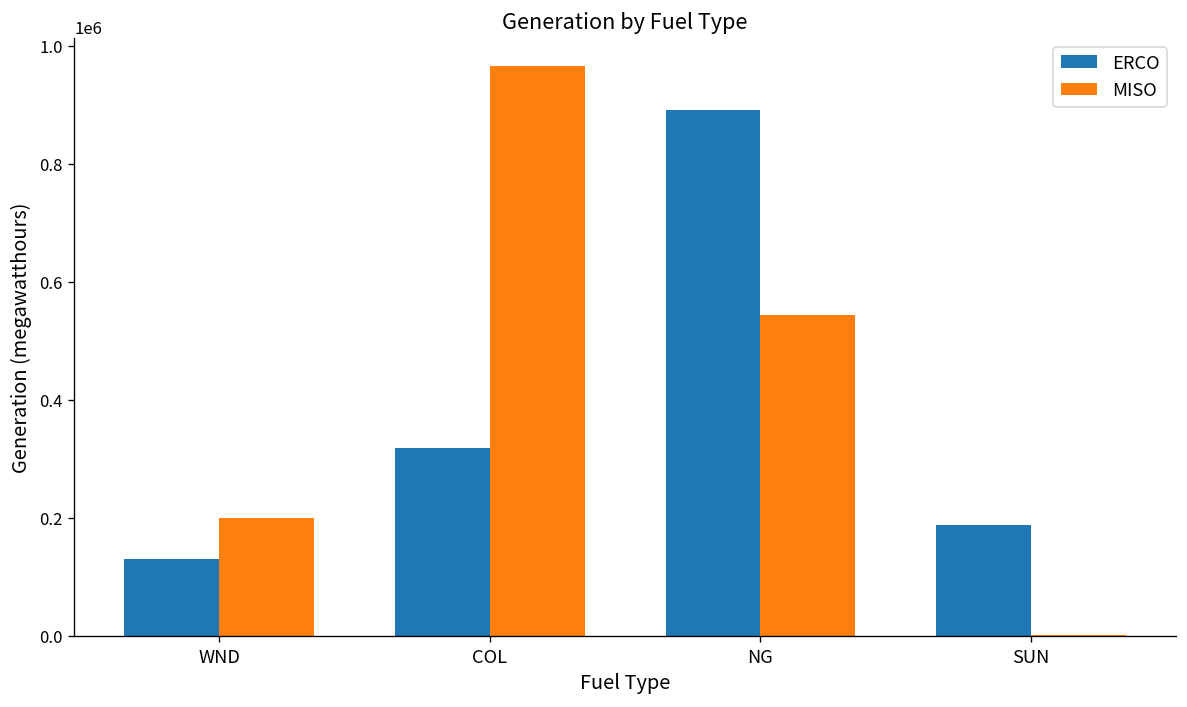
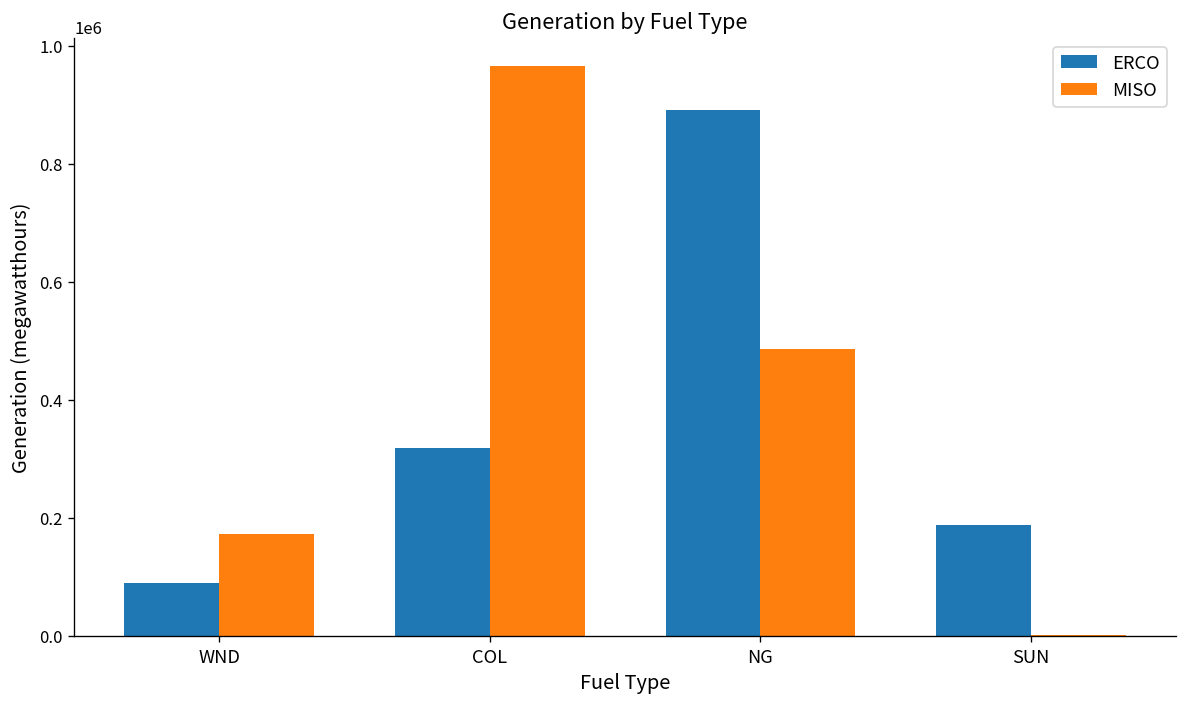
ERCO, WND: 130000 -> 90000
MISO, WND: 200000 -> 170000
MISO, NG: 540000 -> 490000
